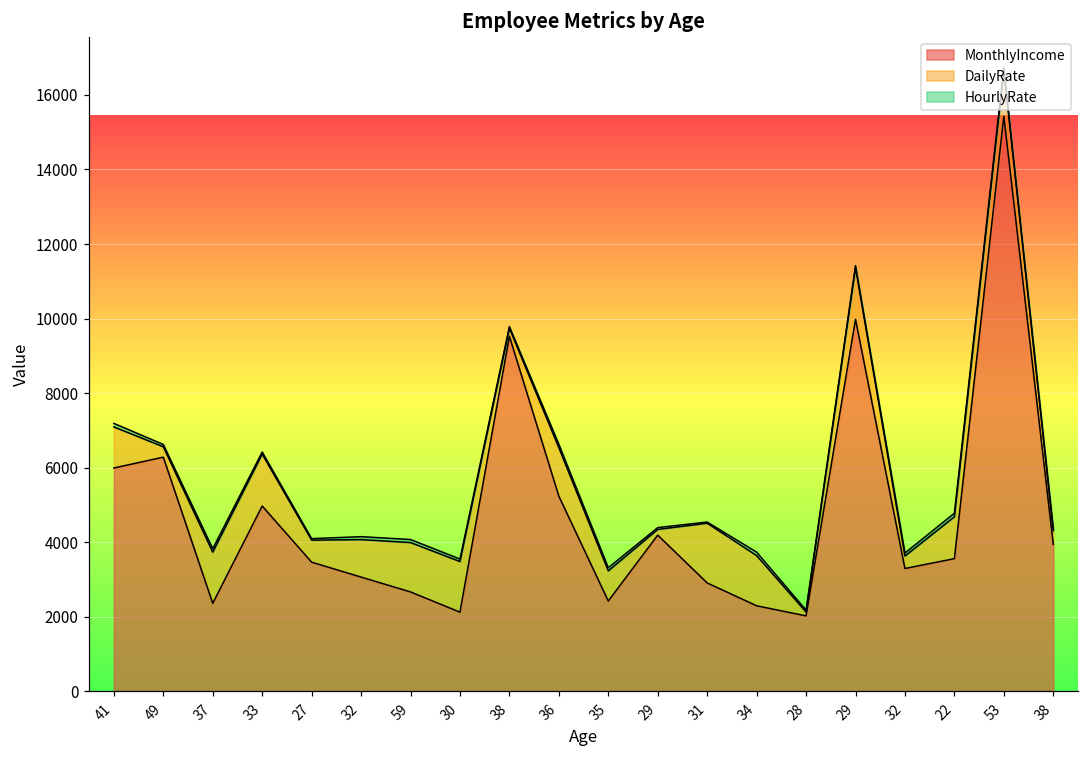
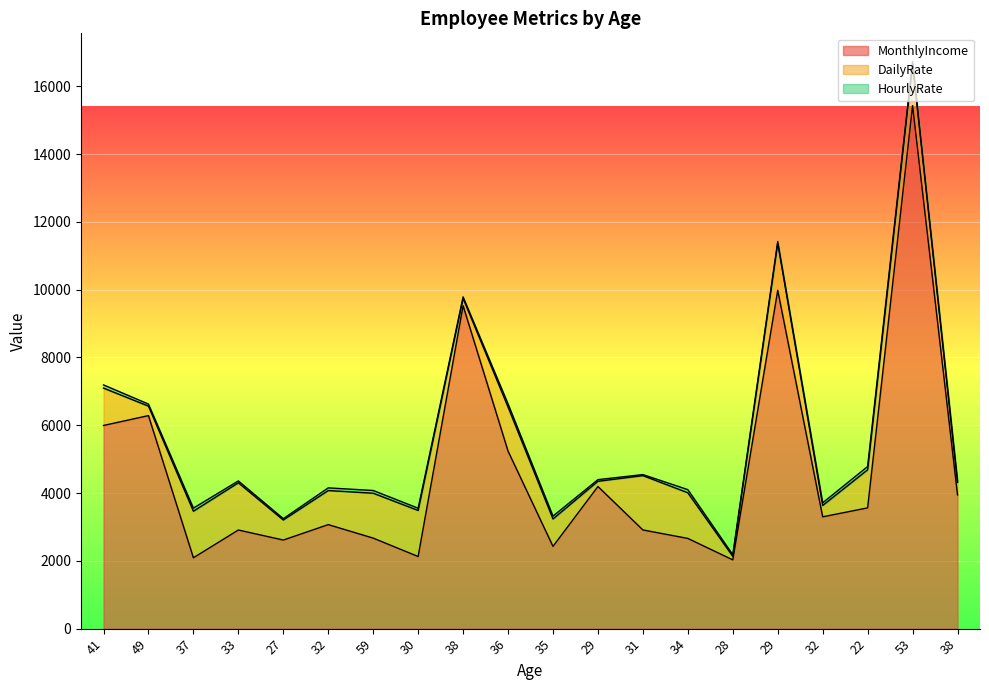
MonthlyIncome, 37: 2400 -> 2100
MonthlyIncome, 33: 5000 -> 2900
MonthlyIncome, 27: 3500 -> 2600
MonthlyIncome, 34: 2300 -> 2700
